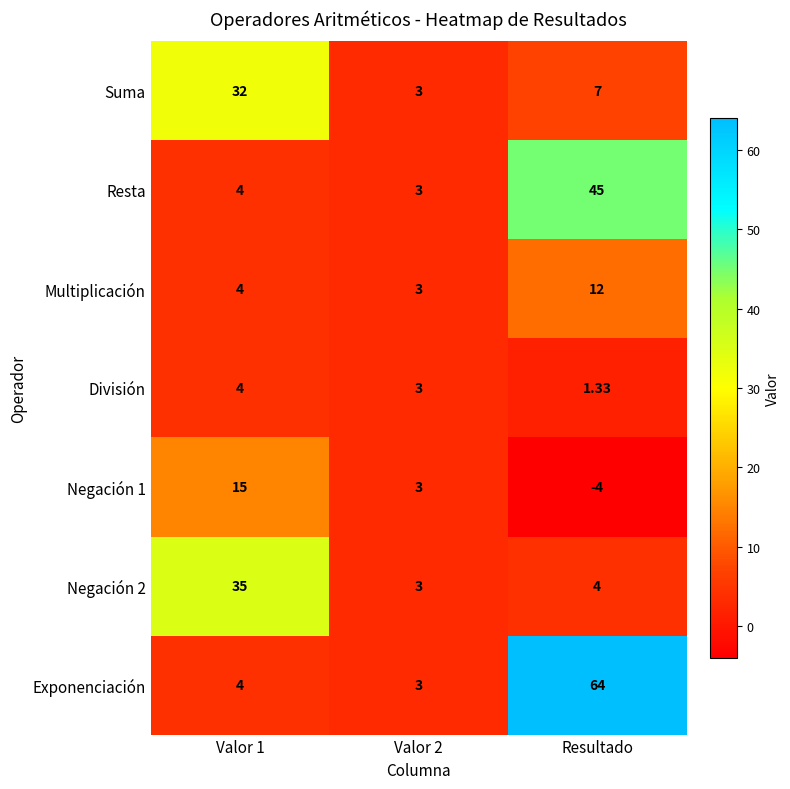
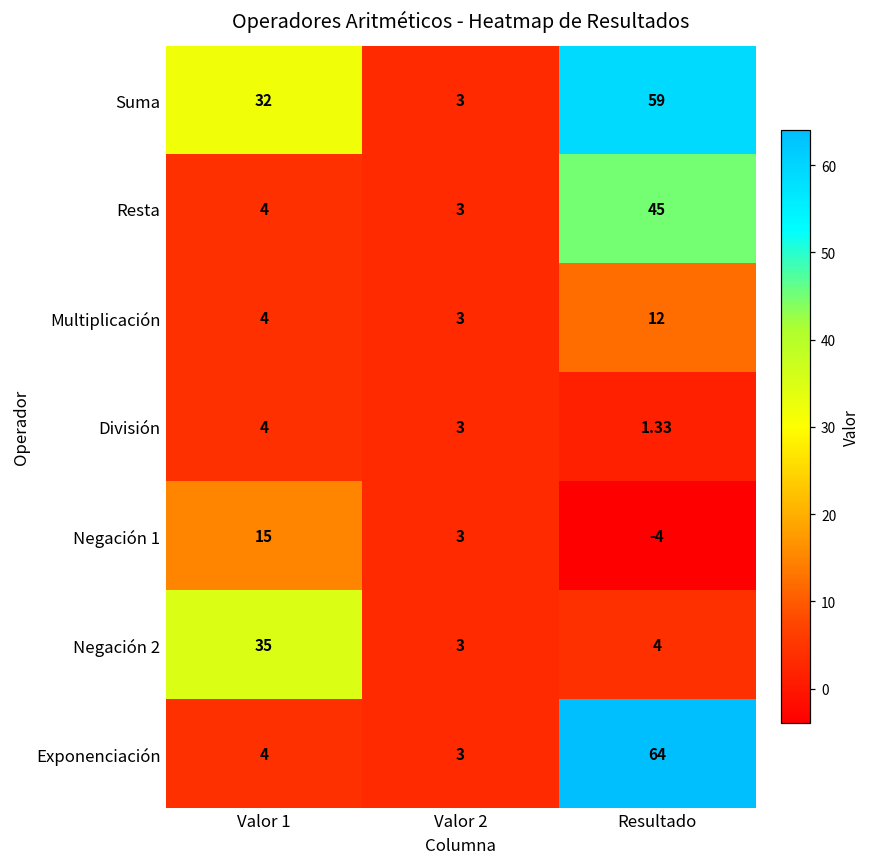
Suma, Resultado: 7 -> 59
